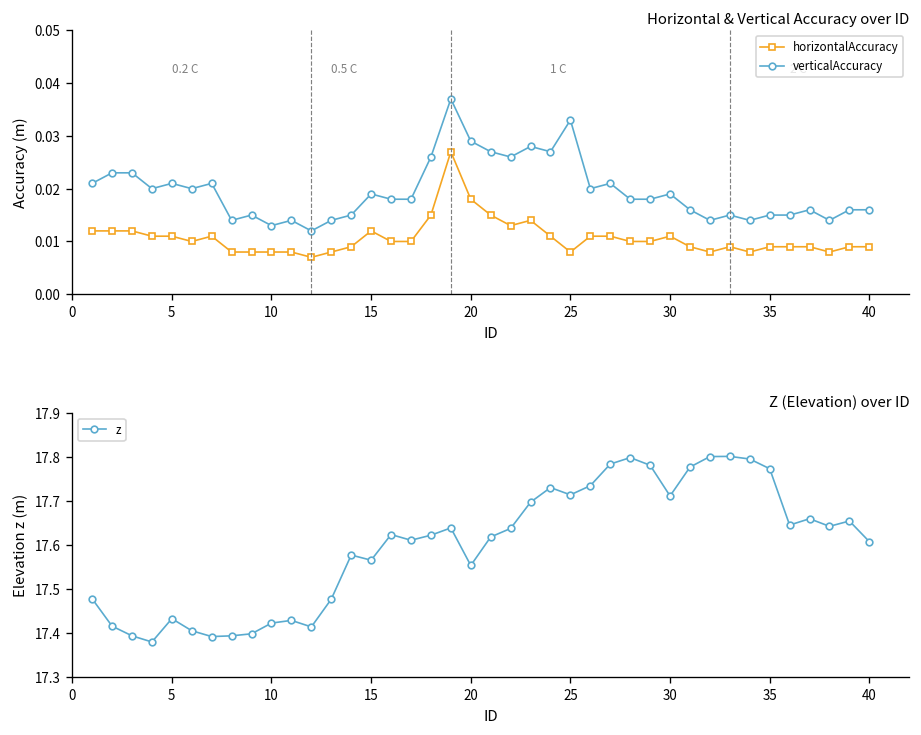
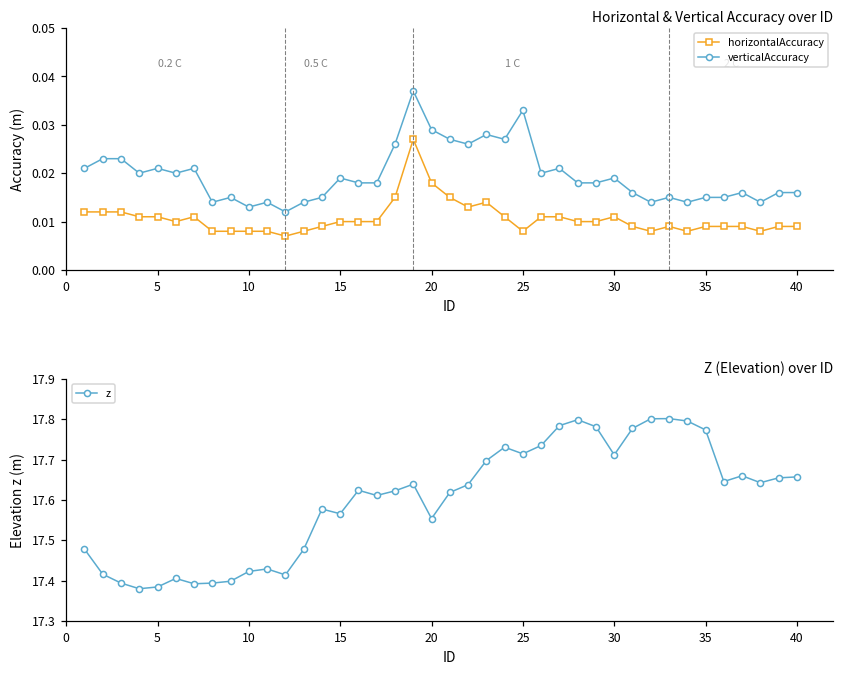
Horizontal & Vertical Accuracy over ID, horizontalAccuracy, 15: 0.012 -> 0.010
Z (Elevation) over ID, 5: 17.43 -> 17.38
Z (Elevation) over ID, 40: 17.61 -> 17.66
